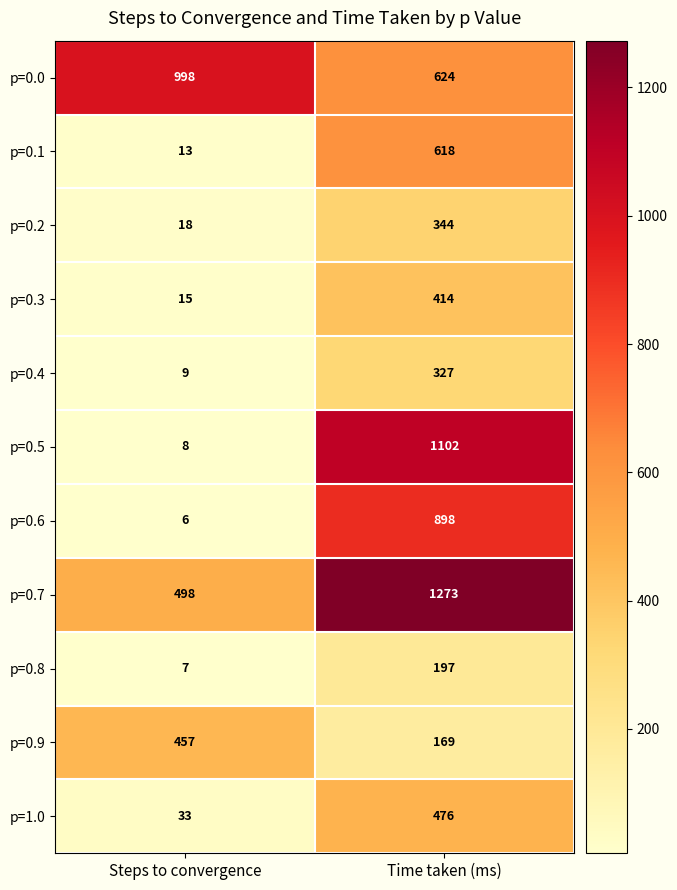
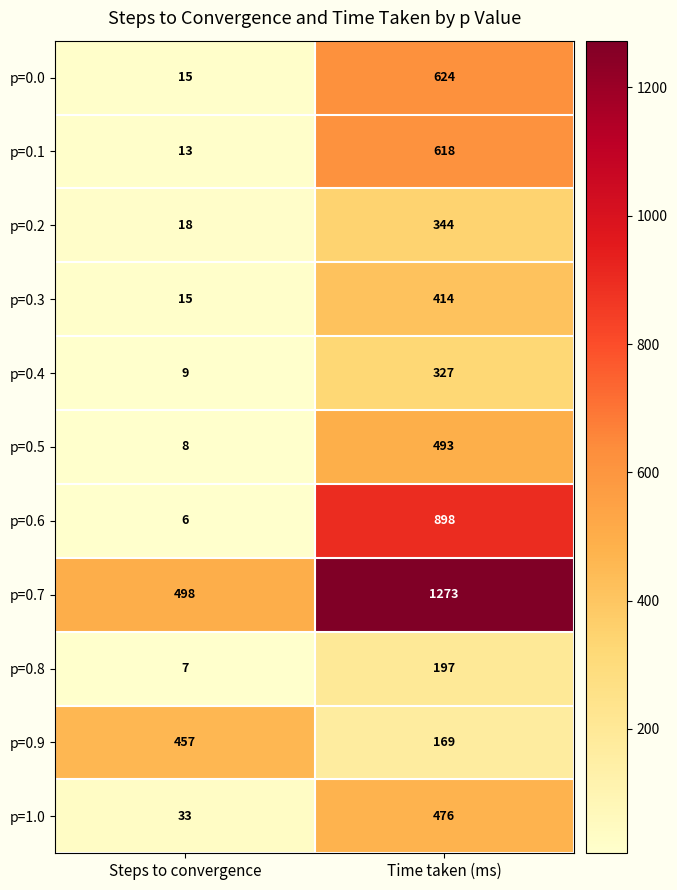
p=0.0, Steps to convergence: 998 -> 15
p=0.5, Time taken (ms): 1102 -> 493
